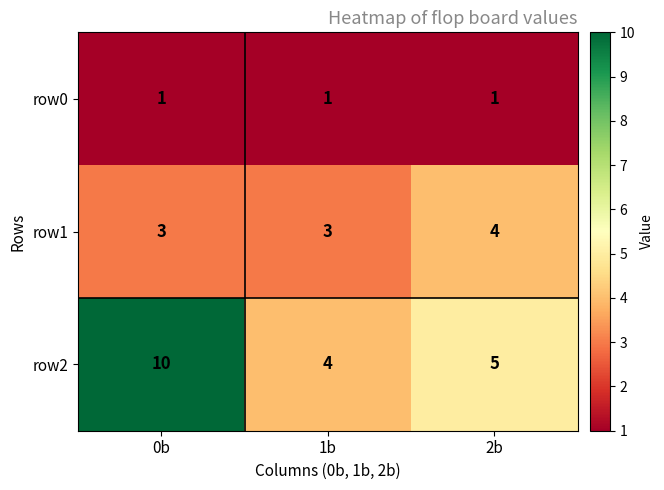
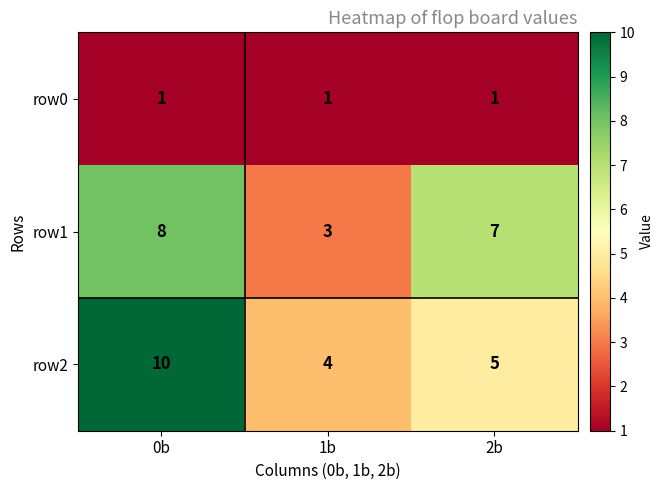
row1, 0b: 3 -> 8
row1, 2b: 4 -> 7
